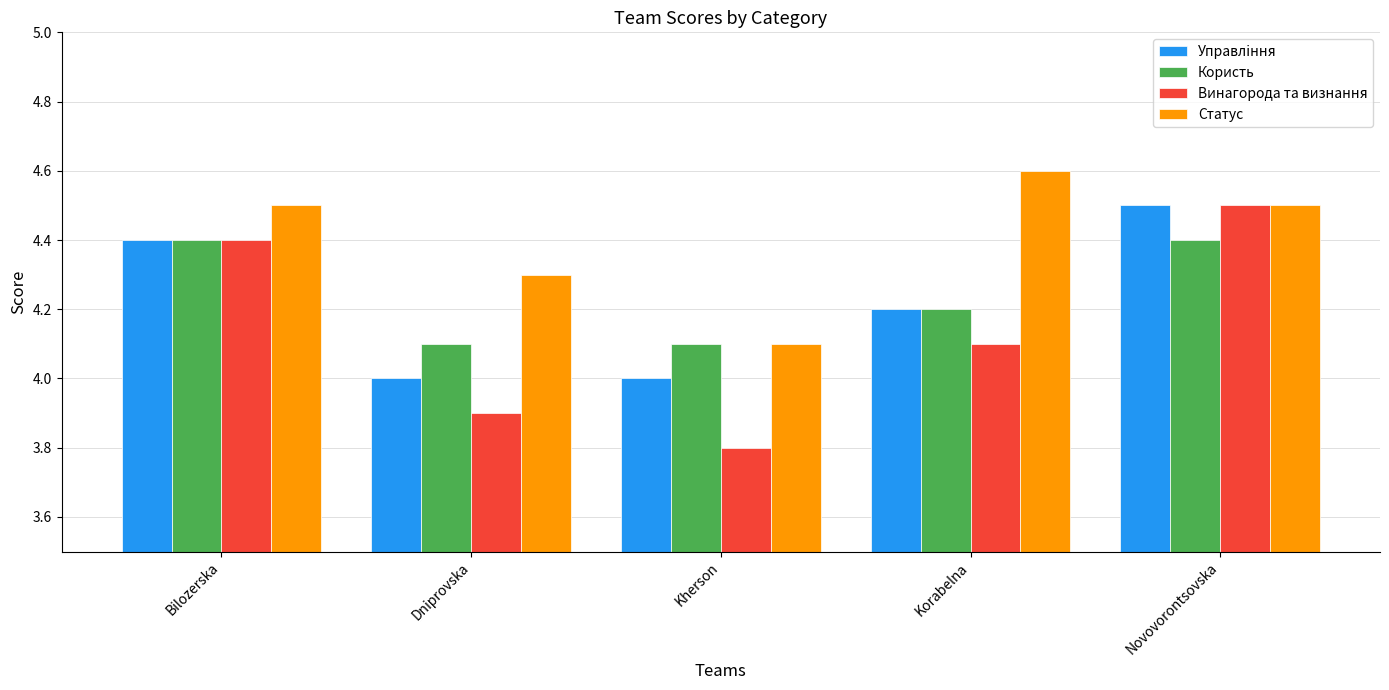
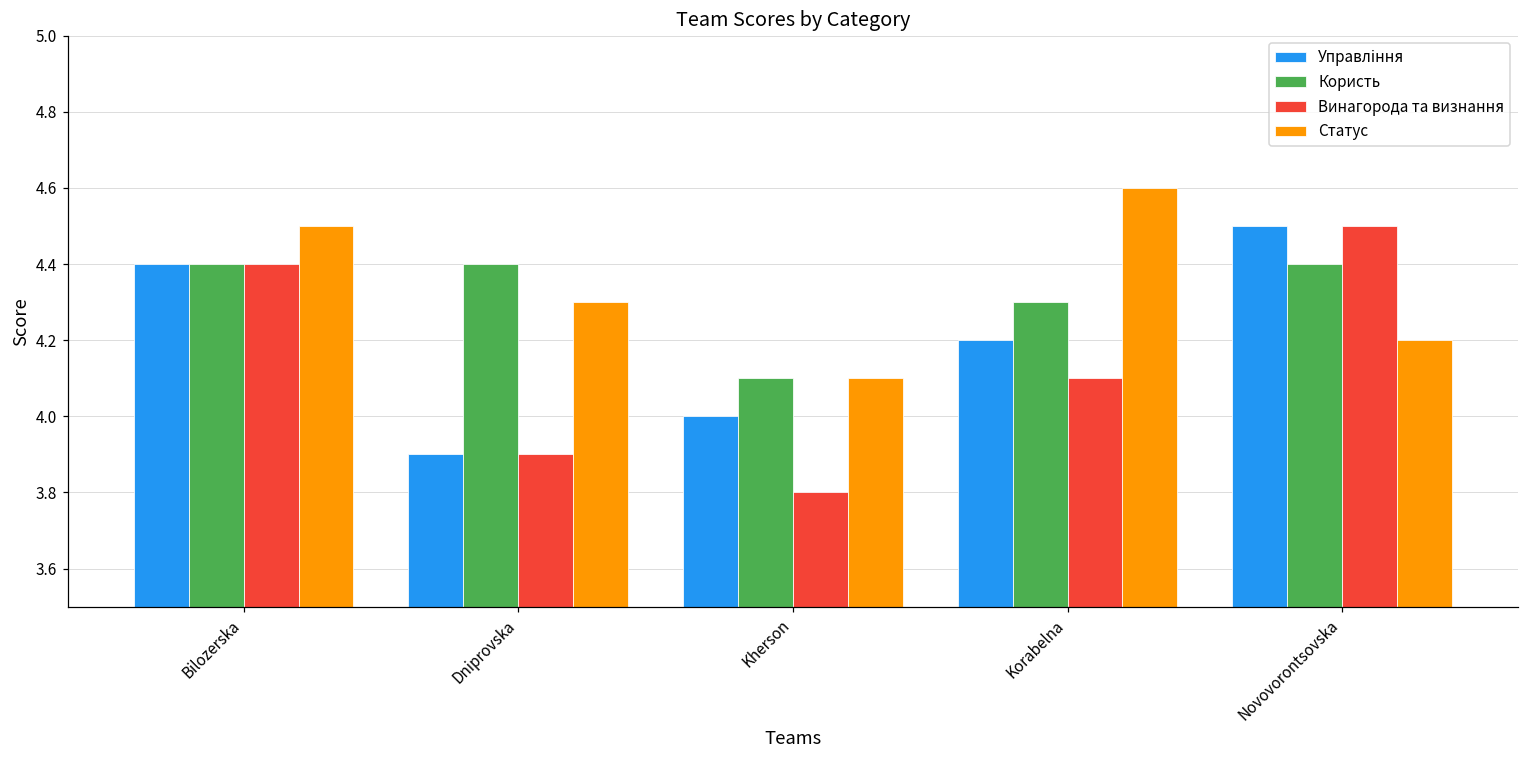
Управління, Dniprovska: 4.0 -> 3.9
Користь, Dniprovska: 4.1 -> 4.4
Користь, Korabelna: 4.2 -> 4.3
Статус, Novovorontsovska: 4.5 -> 4.2
